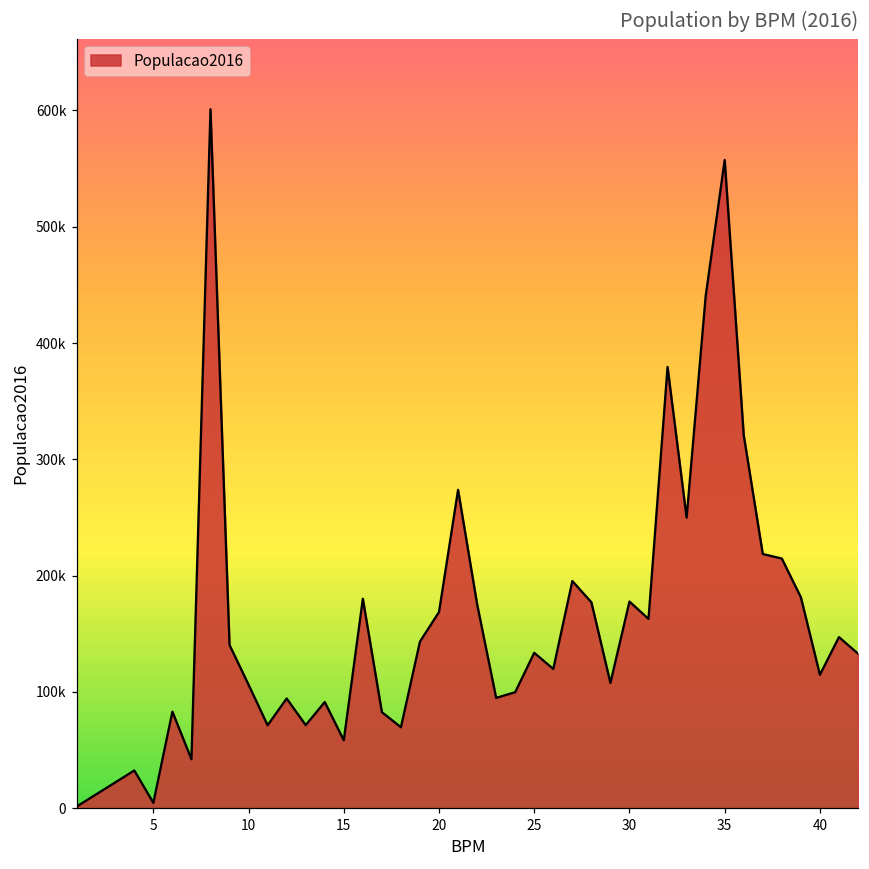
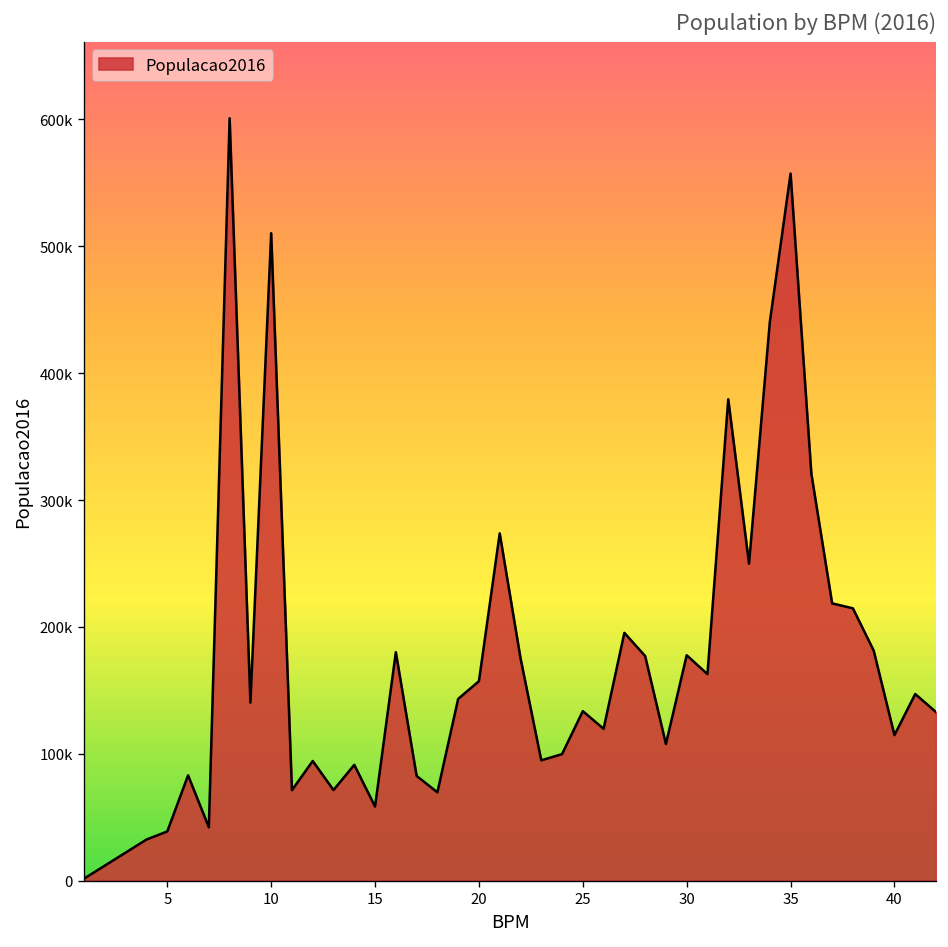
5: 5000 -> 39000
10: 106000 -> 510000
20: 169000 -> 157000
